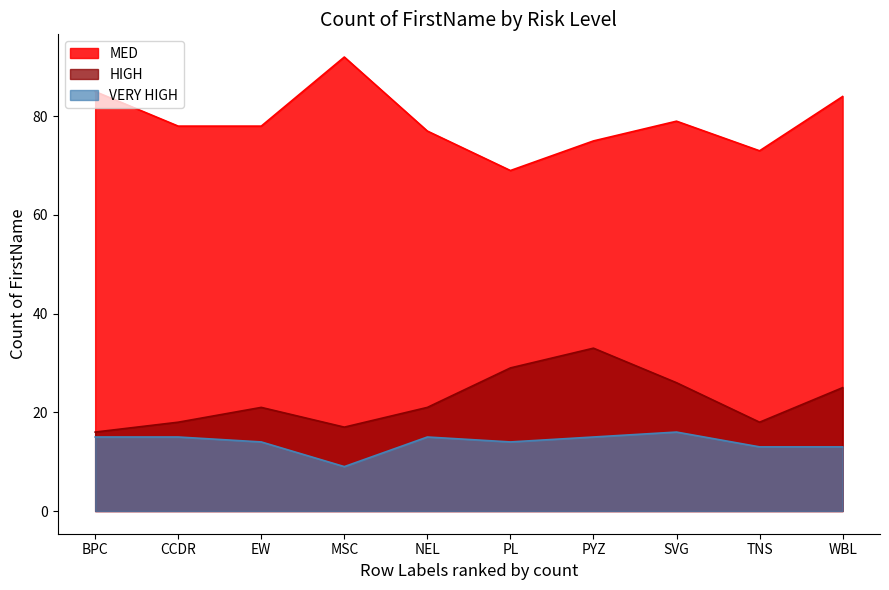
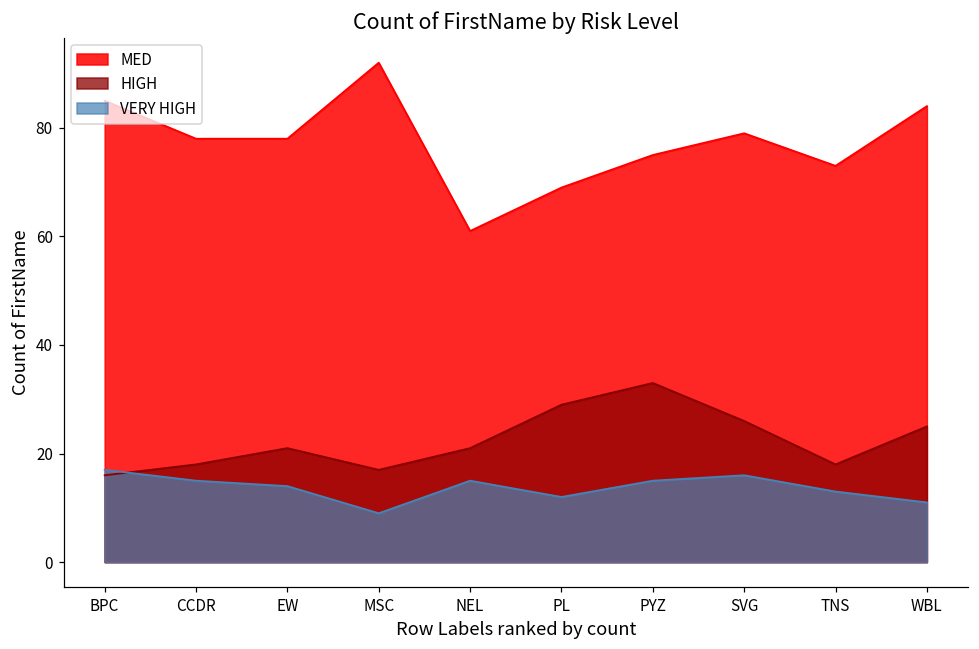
VERY HIGH, BPC: 15 -> 17
MED, NEL: 77 -> 61
VERY HIGH, PL: 14 -> 12
VERY HIGH, WBL: 13 -> 11
